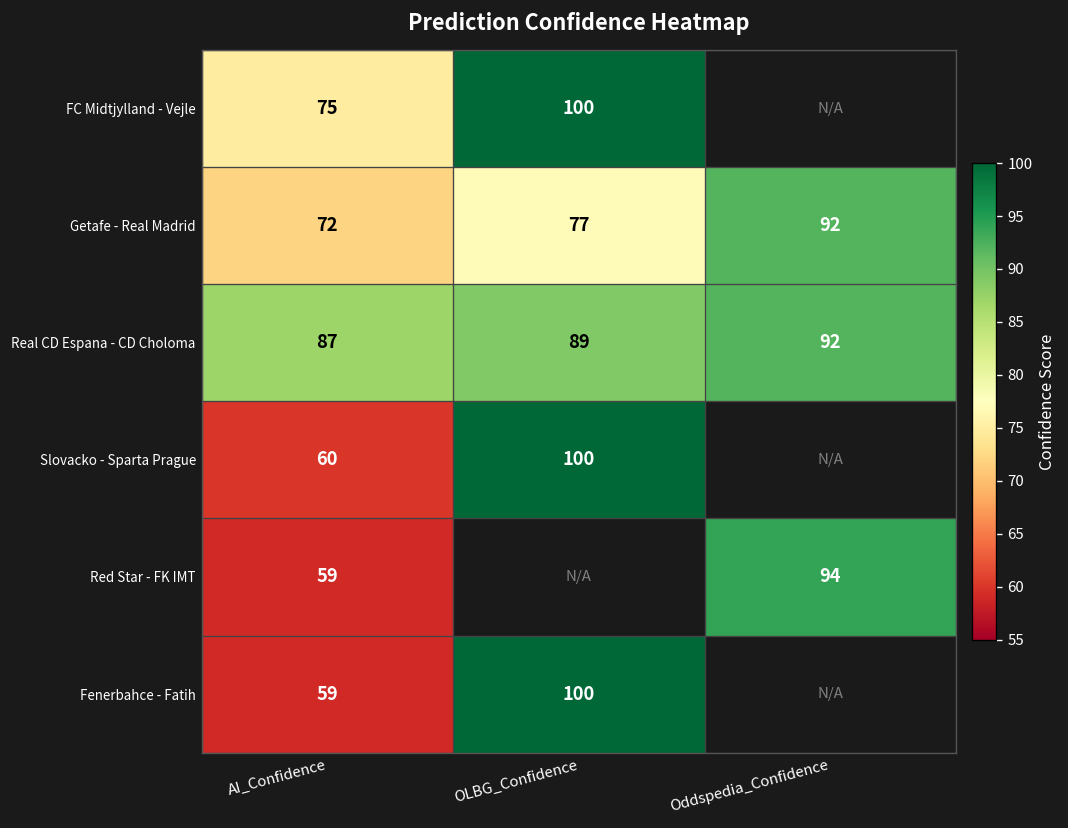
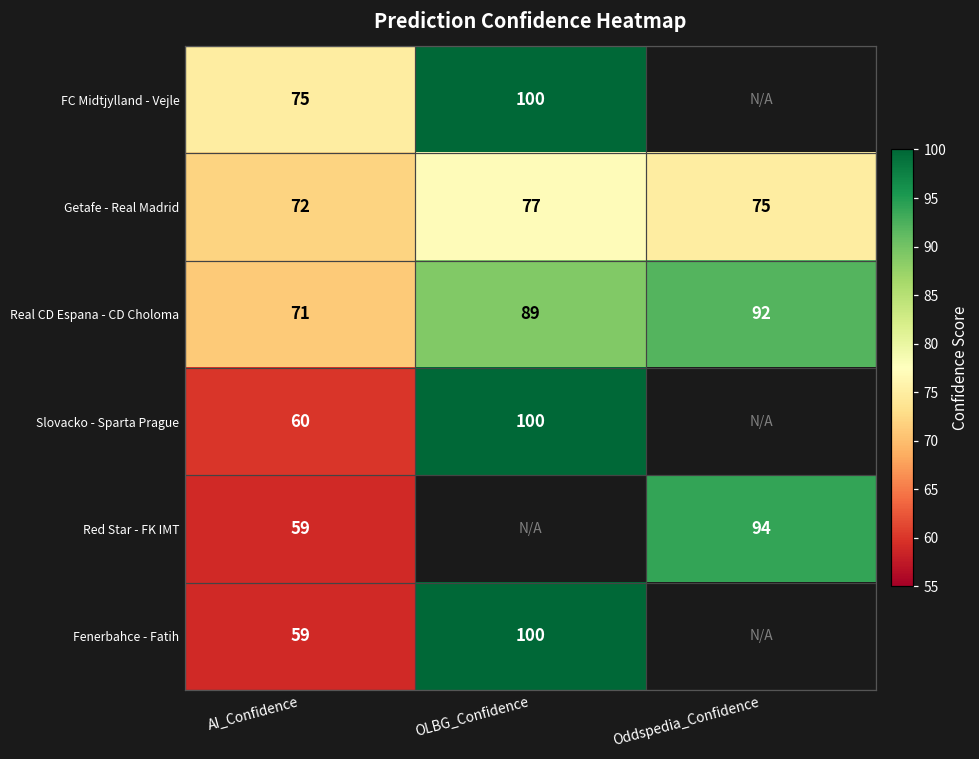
Getafe - Real Madrid, Oddspedia_Confidence: 92 -> 75
Real CD Espana - CD Choloma, AI_Confidence: 87 -> 71
